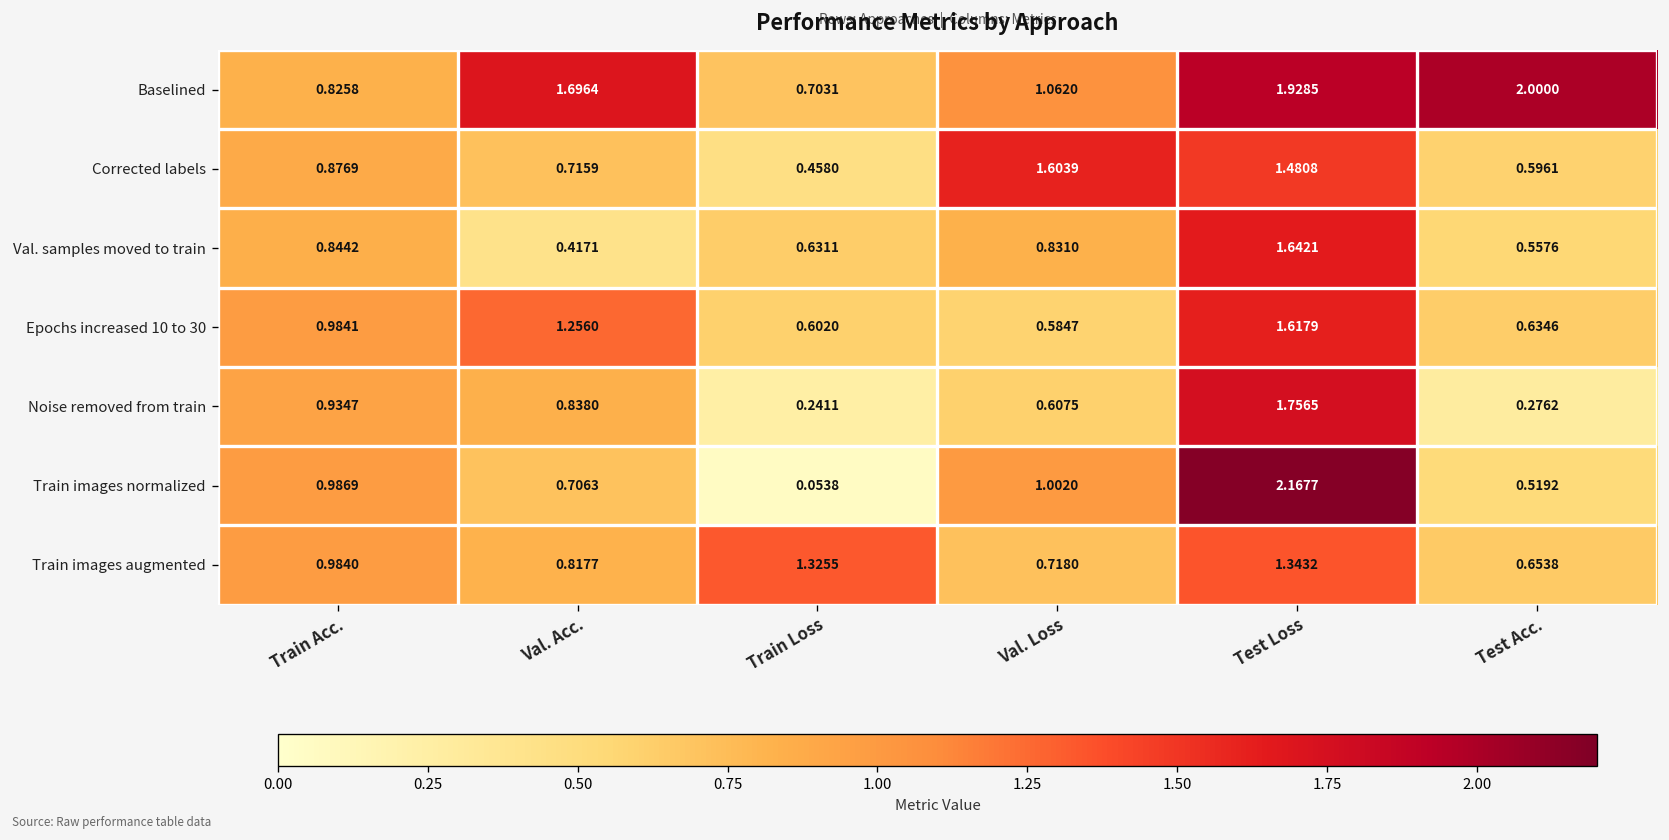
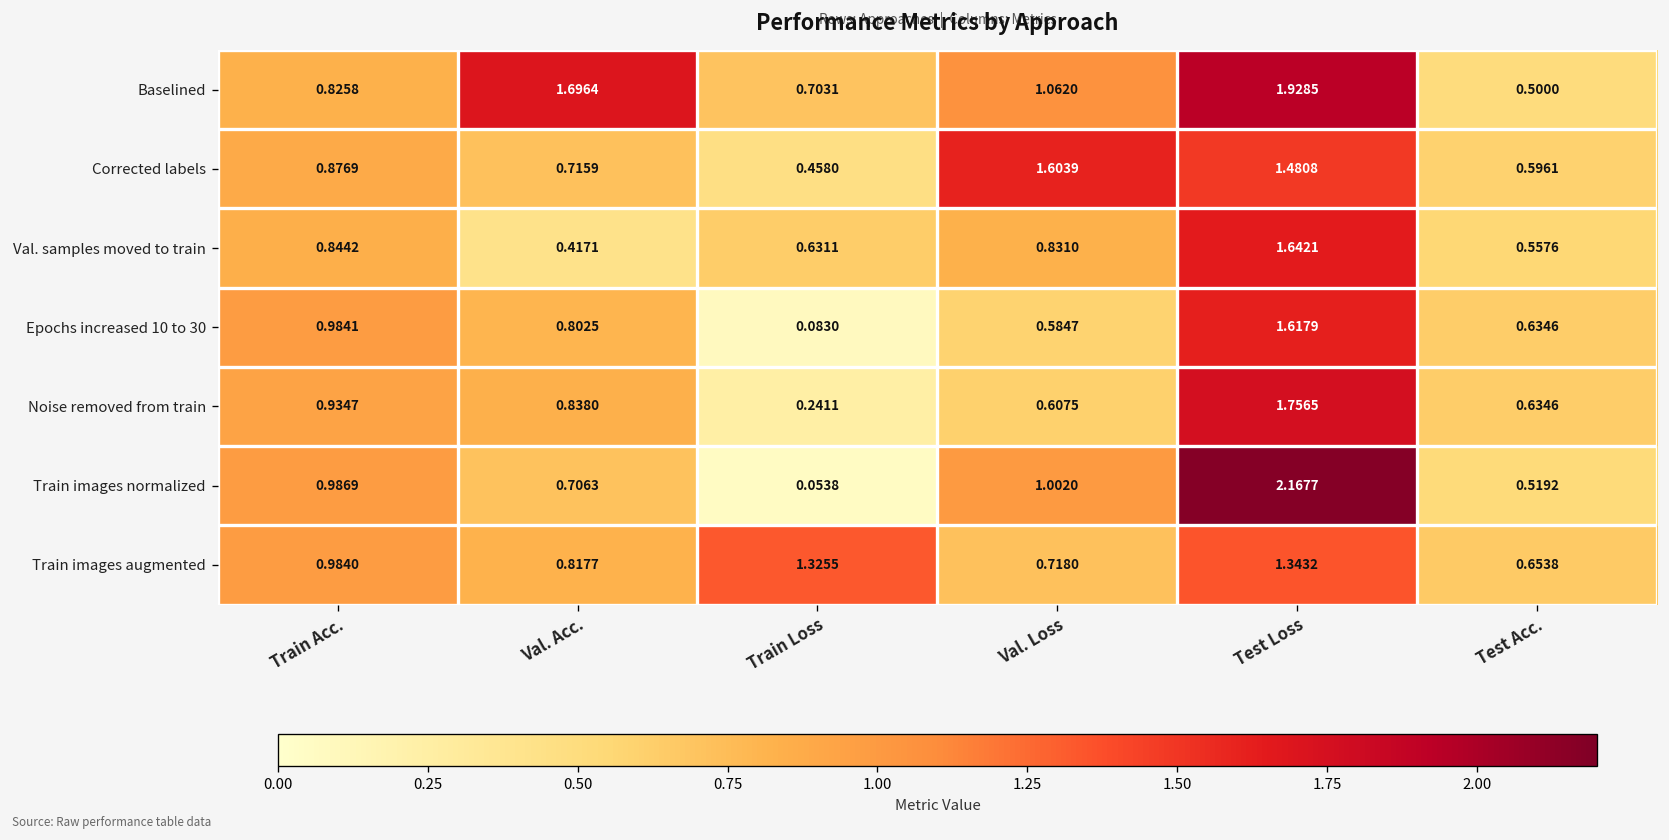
Baselined, Test Acc.: 2.0000 -> 0.5000
Epochs increased 10 to 30, Val. Acc.: 1.2560 -> 0.8025
Epochs increased 10 to 30, Train Loss: 0.6020 -> 0.0830
Noise removed from train, Test Acc.: 0.2762 -> 0.6346
